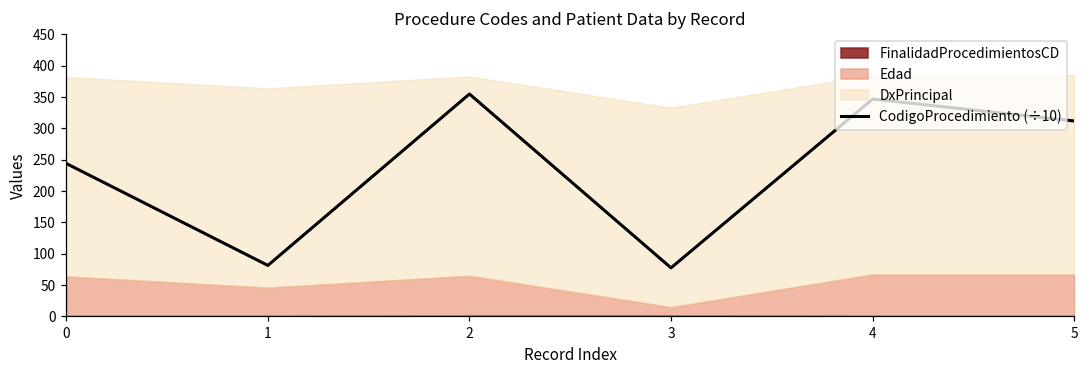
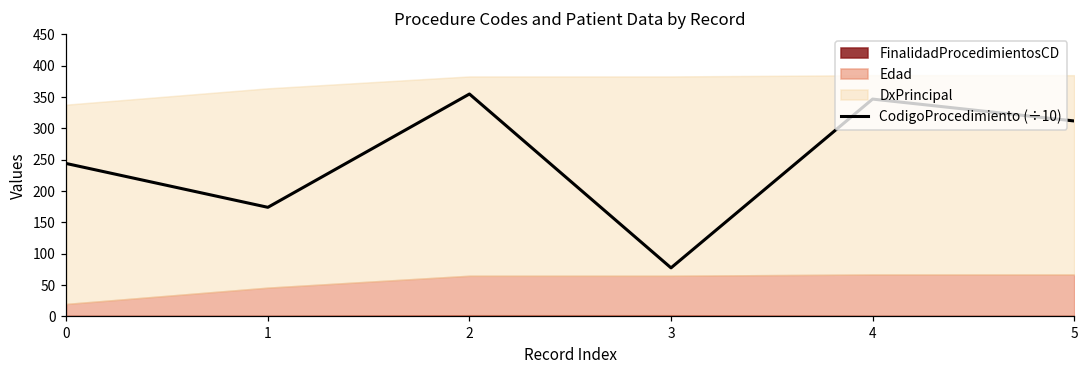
Edad, 0: 60 -> 20
CodigoProcedimiento (÷10), 1: 80 -> 170
Edad, 3: 10 -> 60
